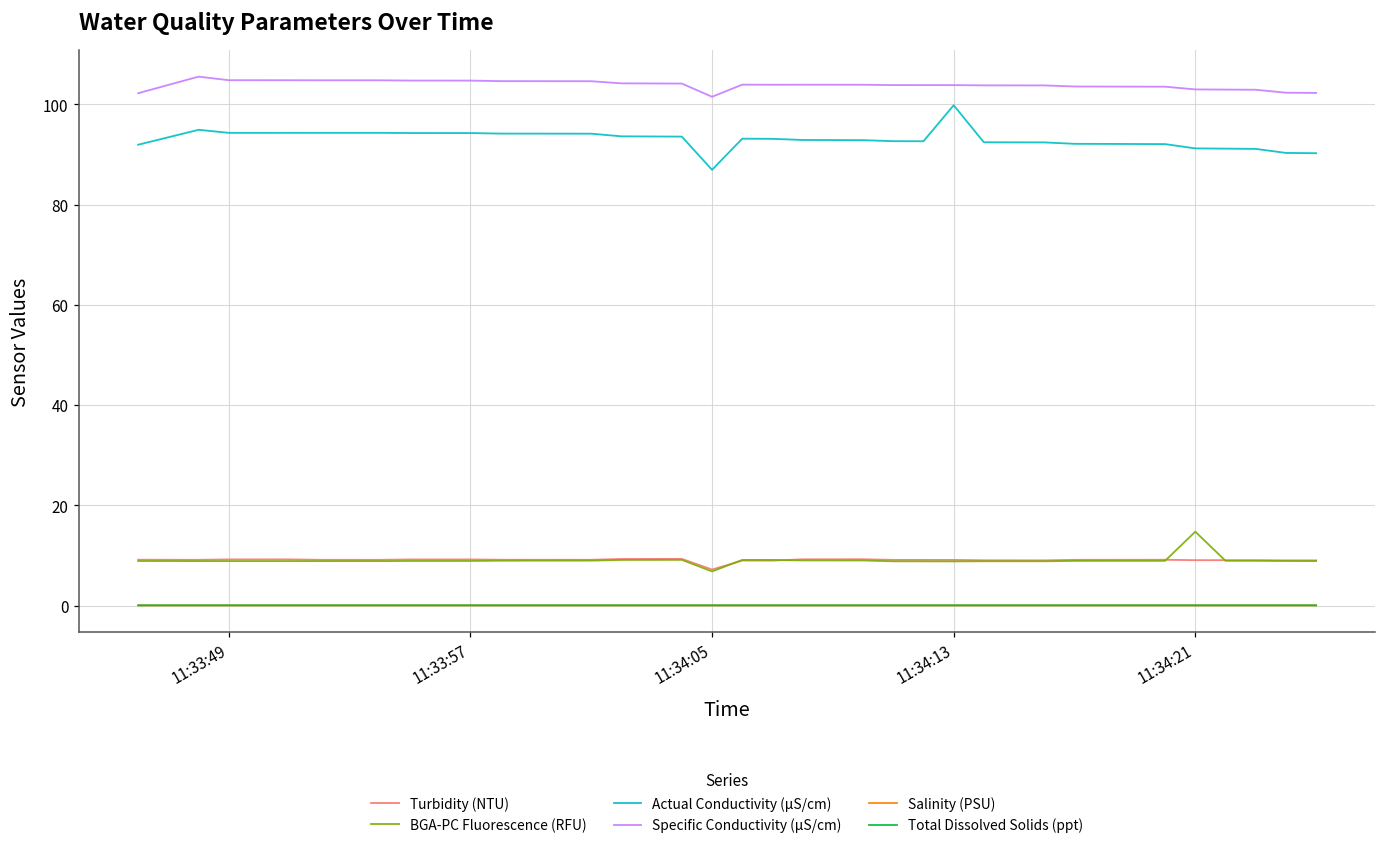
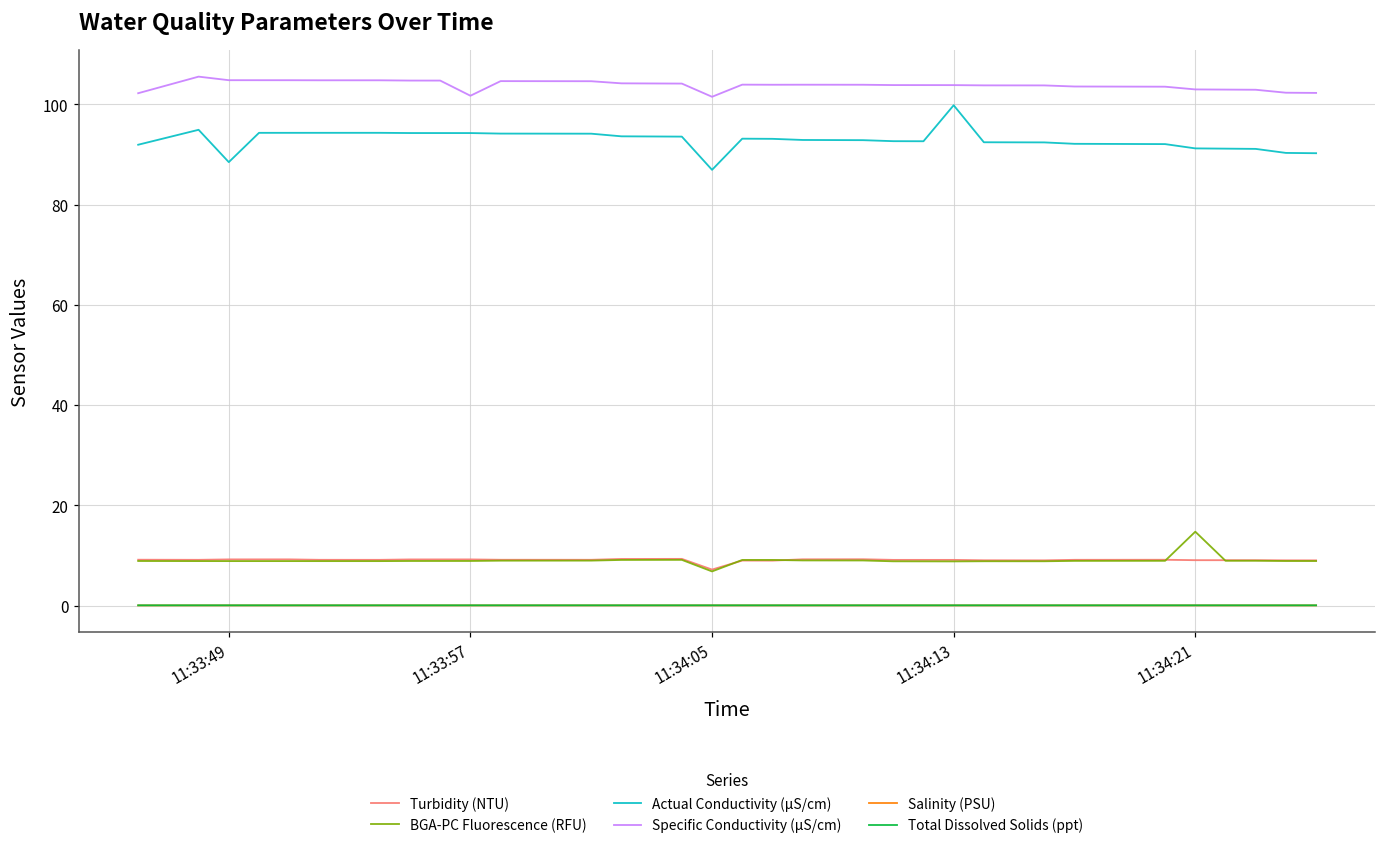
Actual Conductivity (µS/cm), 11:33:49: 94 -> 88
Specific Conductivity (µS/cm), 11:33:57: 105 -> 102
